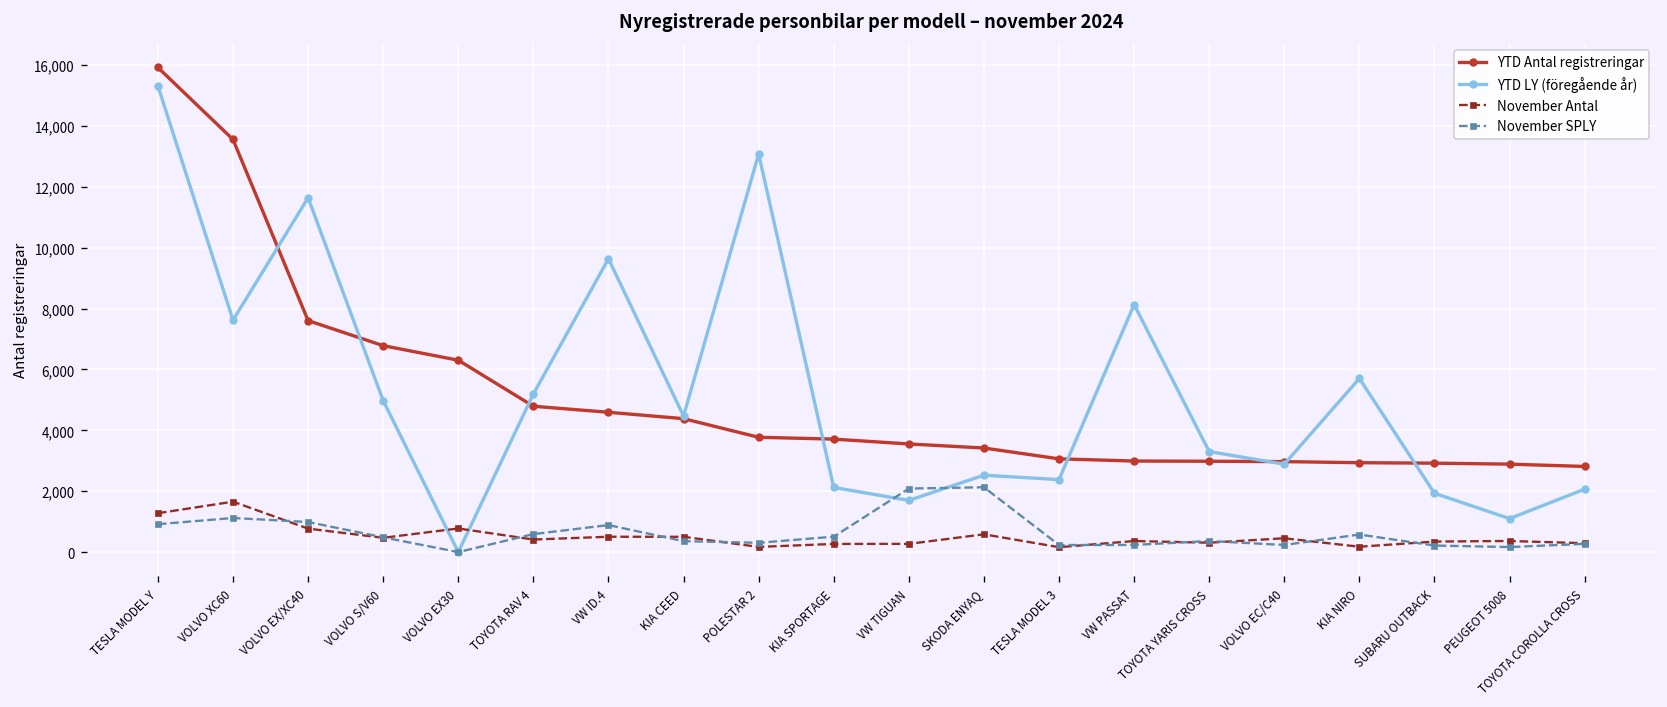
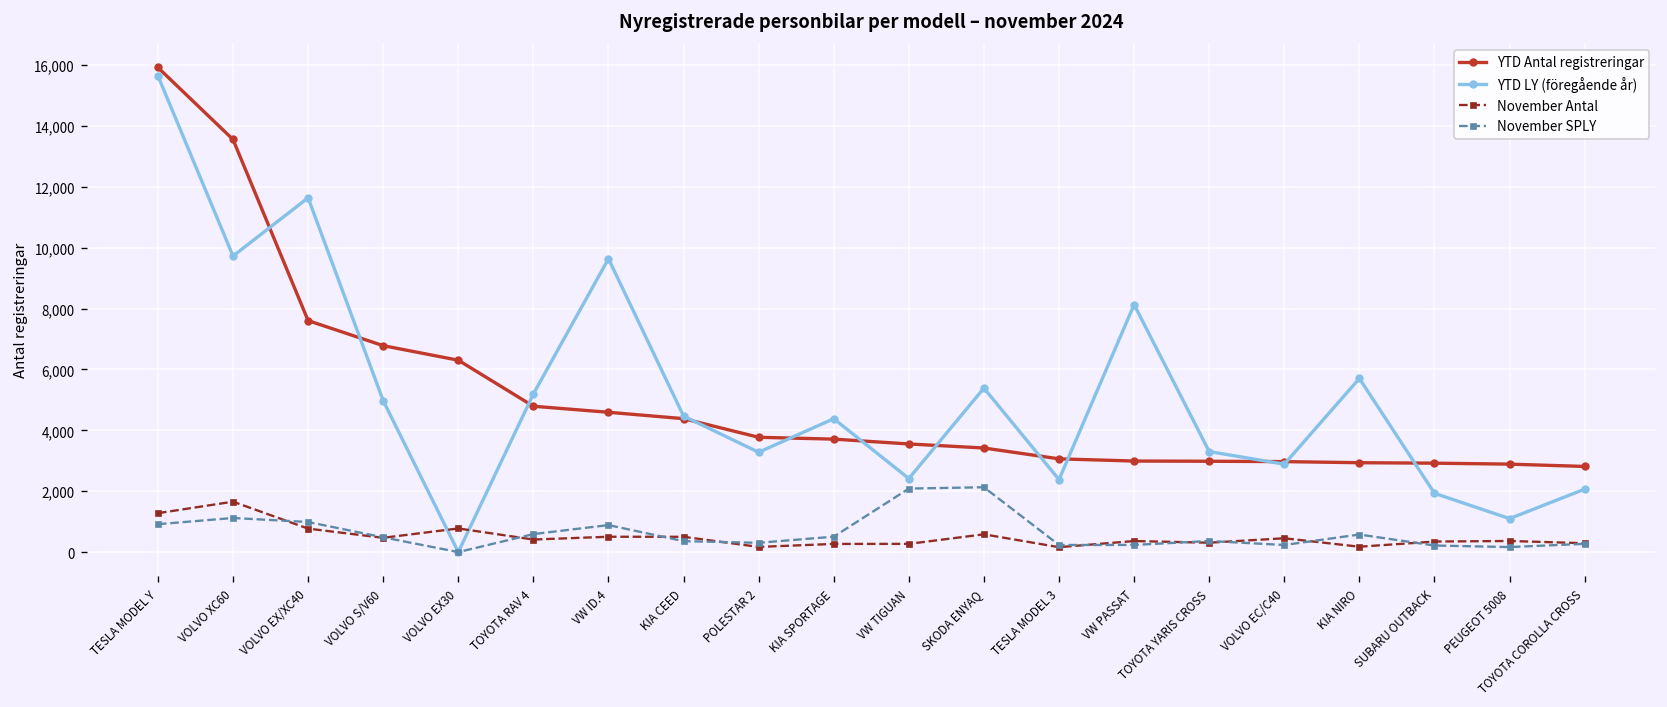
YTD LY (föregående år), TESLA MODEL Y: 15,300 -> 15,600
YTD LY (föregående år), VOLVO XC60: 7,600 -> 9,700
YTD LY (föregående år), POLESTAR 2: 13,100 -> 3,300
YTD LY (föregående år), KIA SPORTAGE: 2,100 -> 4,400
YTD LY (föregående år), VW TIGUAN: 1,700 -> 2,400
YTD LY (föregående år), SKODA ENYAQ: 2,500 -> 5,400
